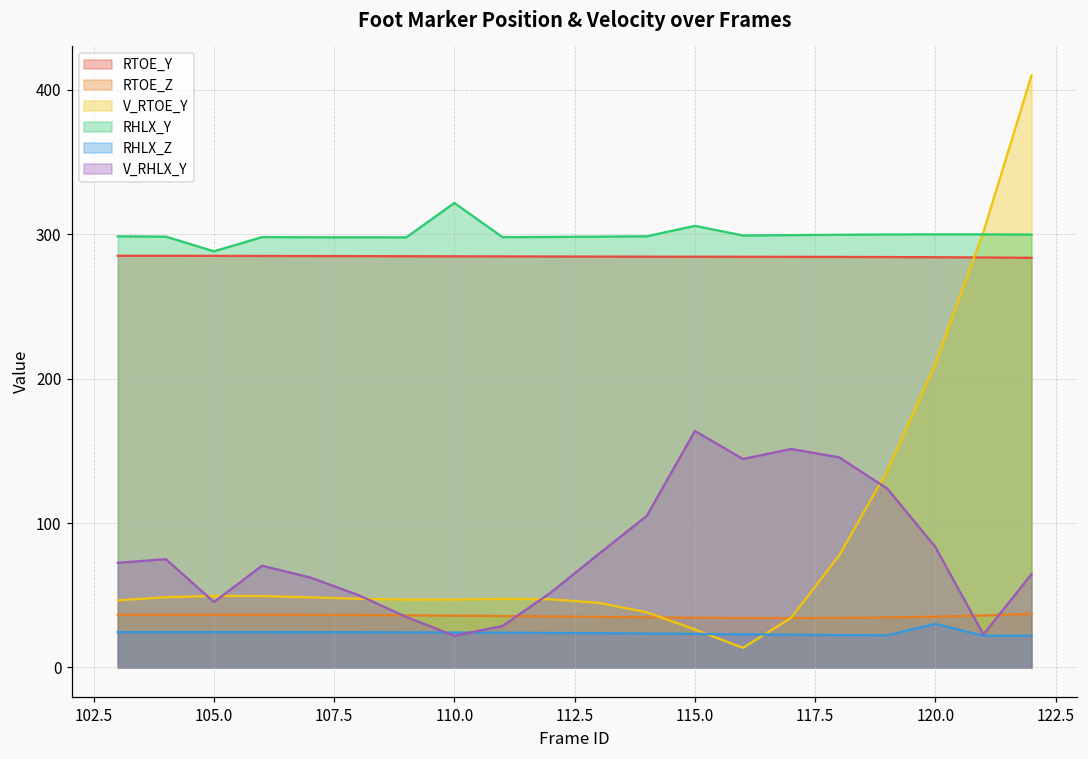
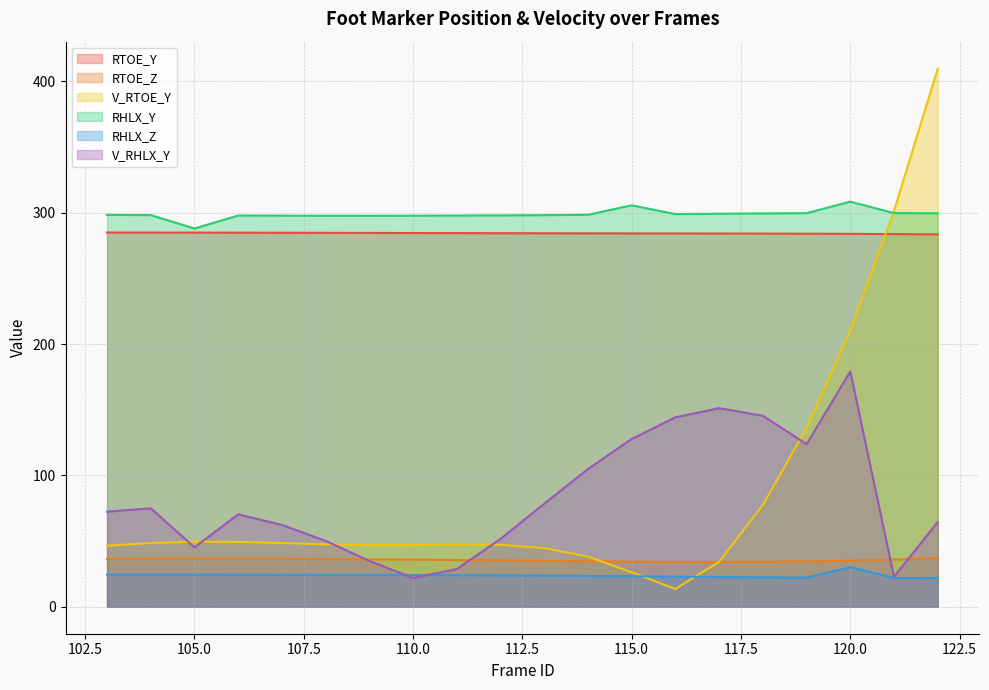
RHLX_Y, 110.0: 322 -> 298
V_RHLX_Y, 115.0: 164 -> 128
RHLX_Y, 120.0: 300 -> 308
V_RHLX_Y, 120.0: 83 -> 179
